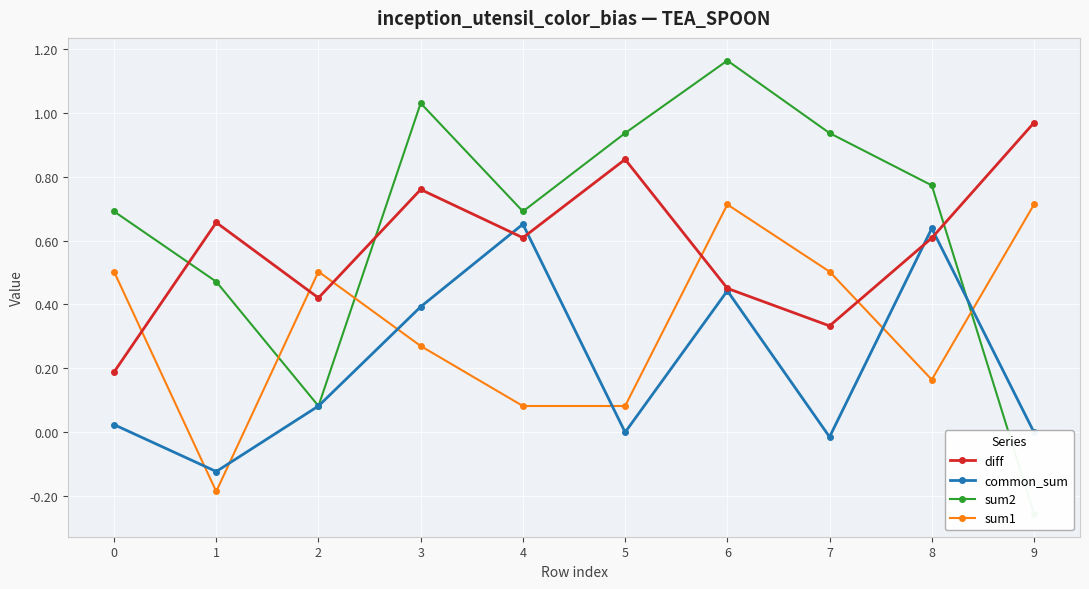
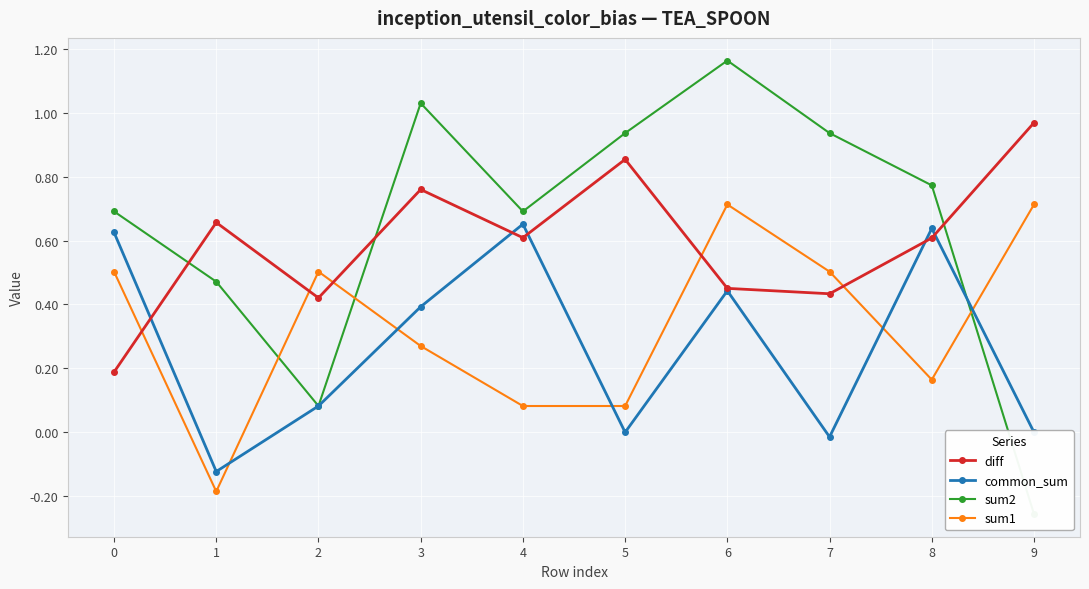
common_sum, 0: 0.02 -> 0.63
diff, 7: 0.33 -> 0.43
